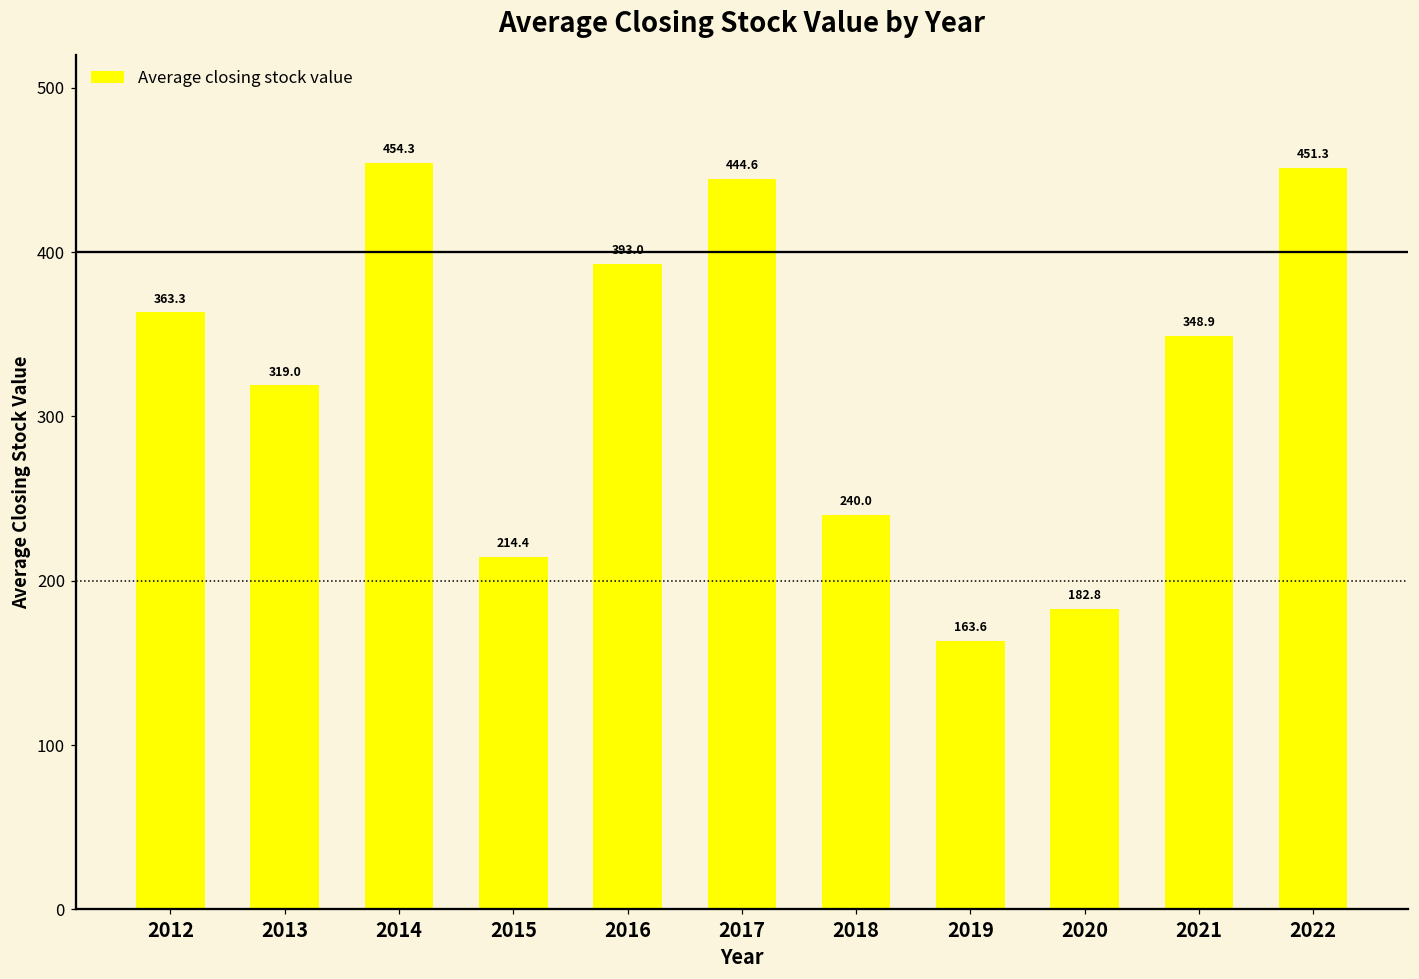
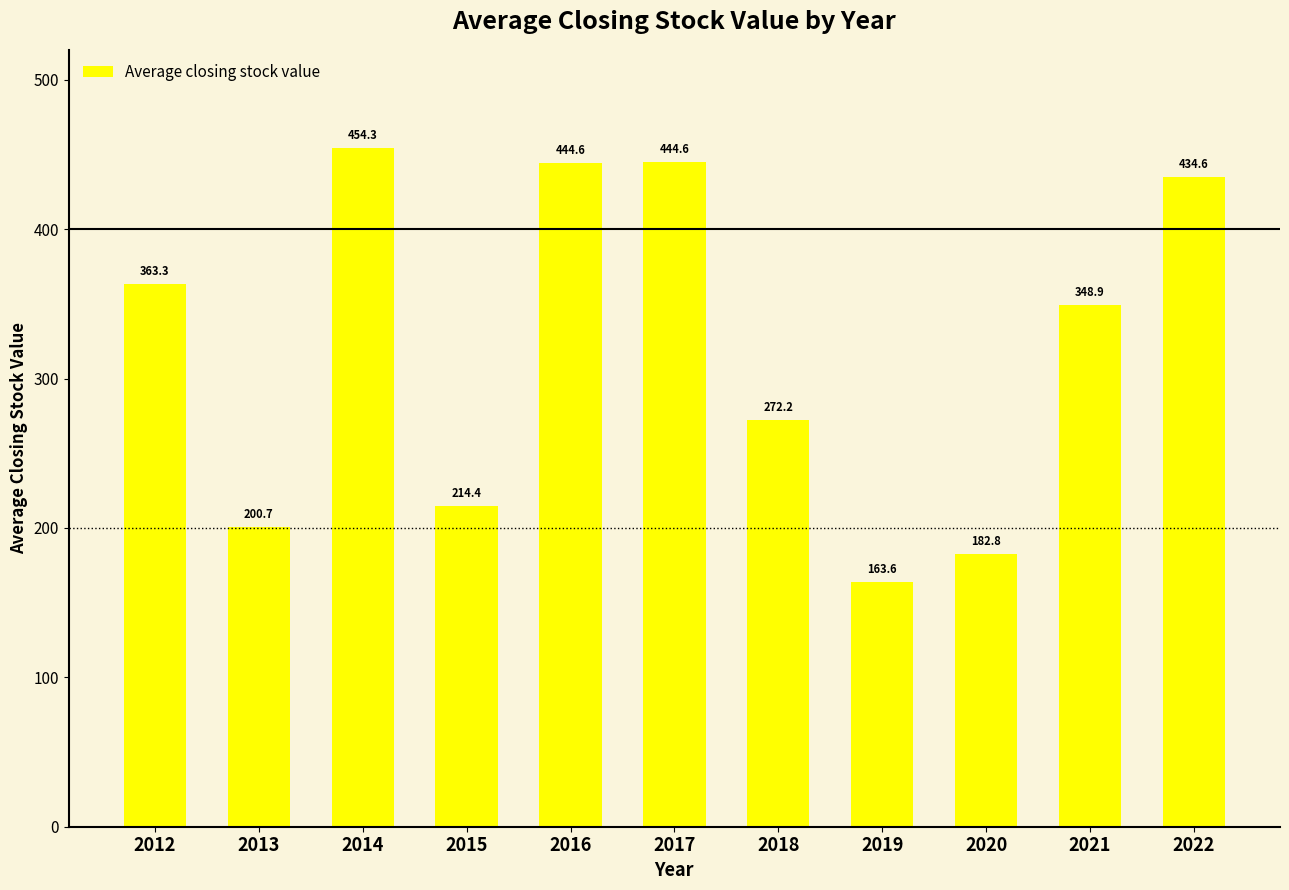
2013: 319.0 -> 200.7
2016: 393.0 -> 444.6
2018: 240.0 -> 272.2
2022: 451.3 -> 434.6
